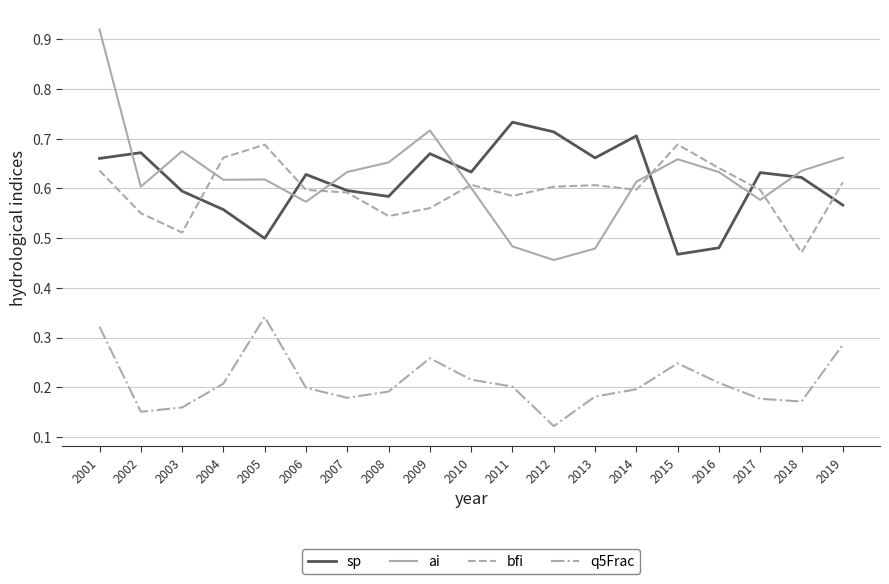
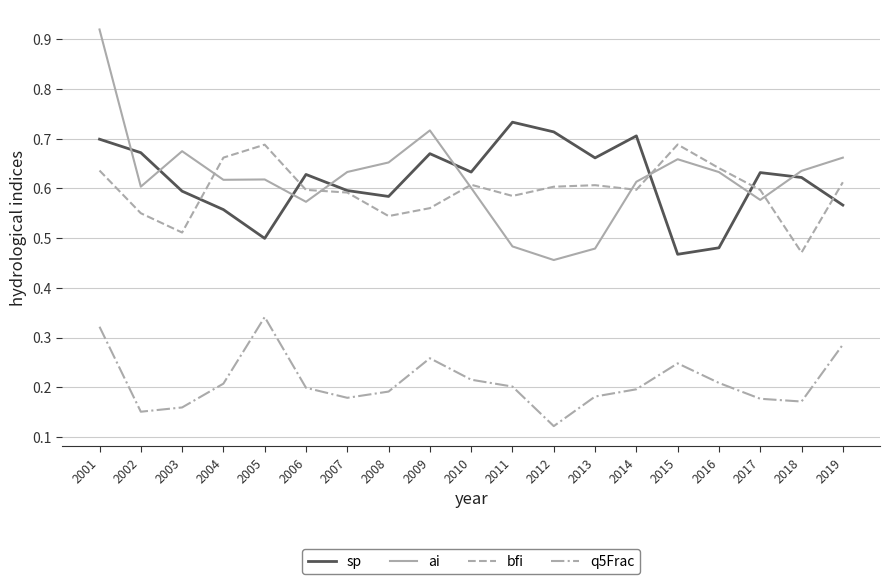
sp, 2001: 0.66 -> 0.70
